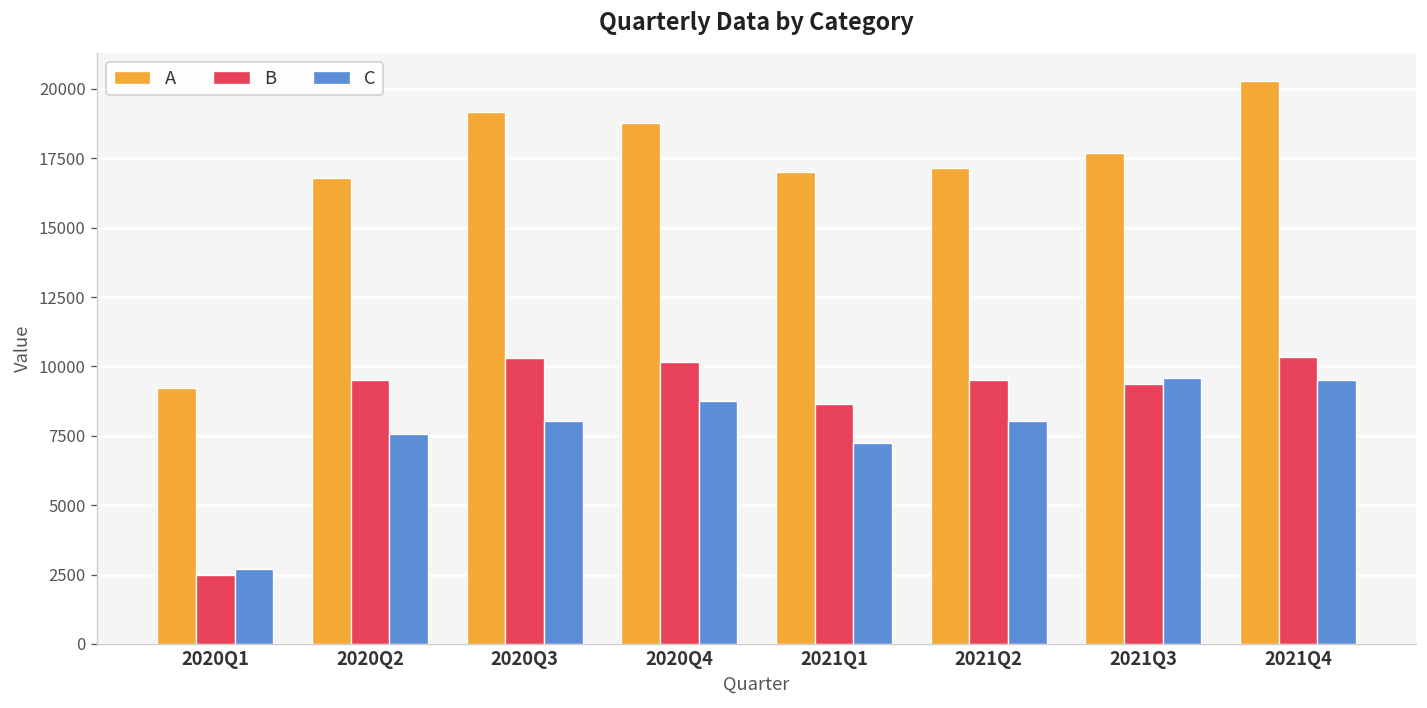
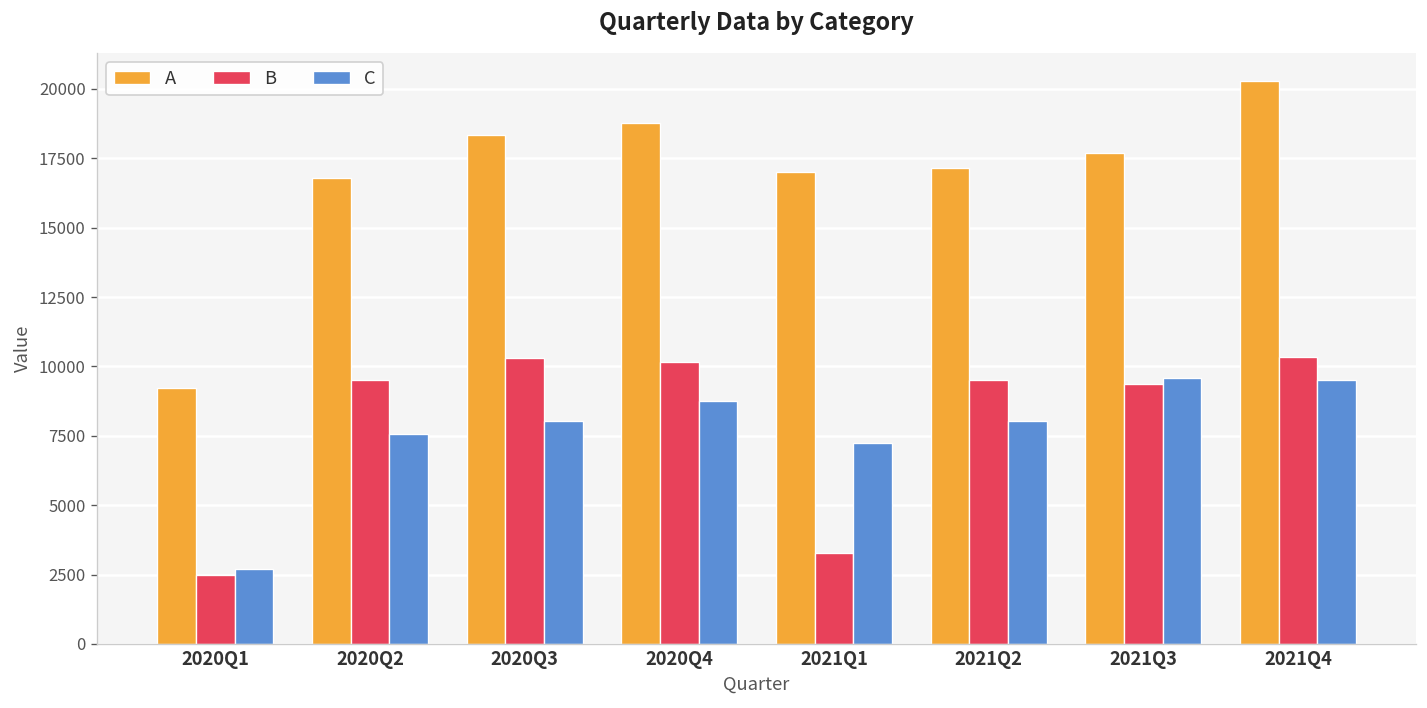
A, 2020Q3: 19200 -> 18400
B, 2021Q1: 8600 -> 3300
